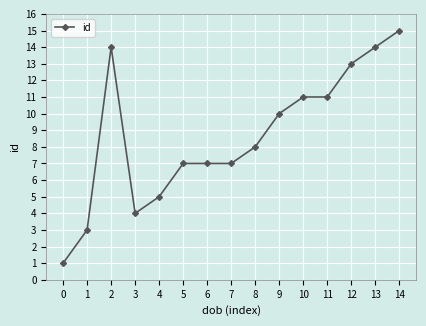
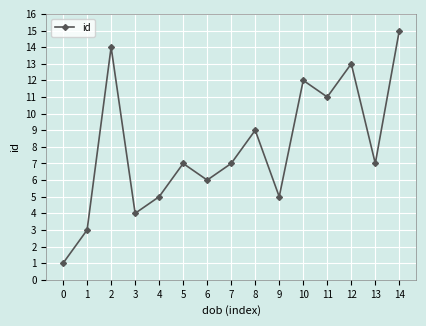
6: 7 -> 6
8: 8 -> 9
9: 10 -> 5
10: 11 -> 12
13: 14 -> 7
